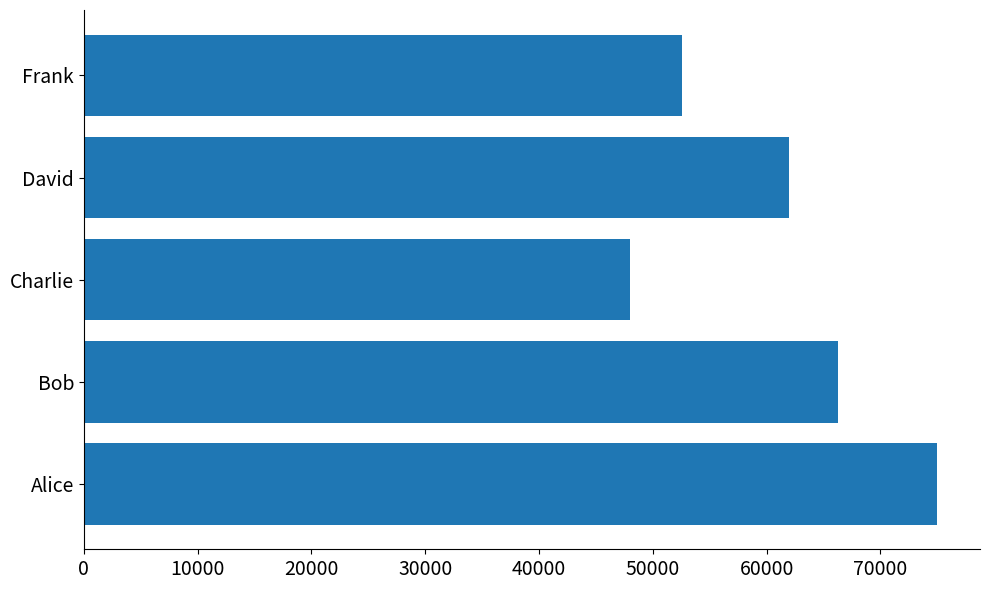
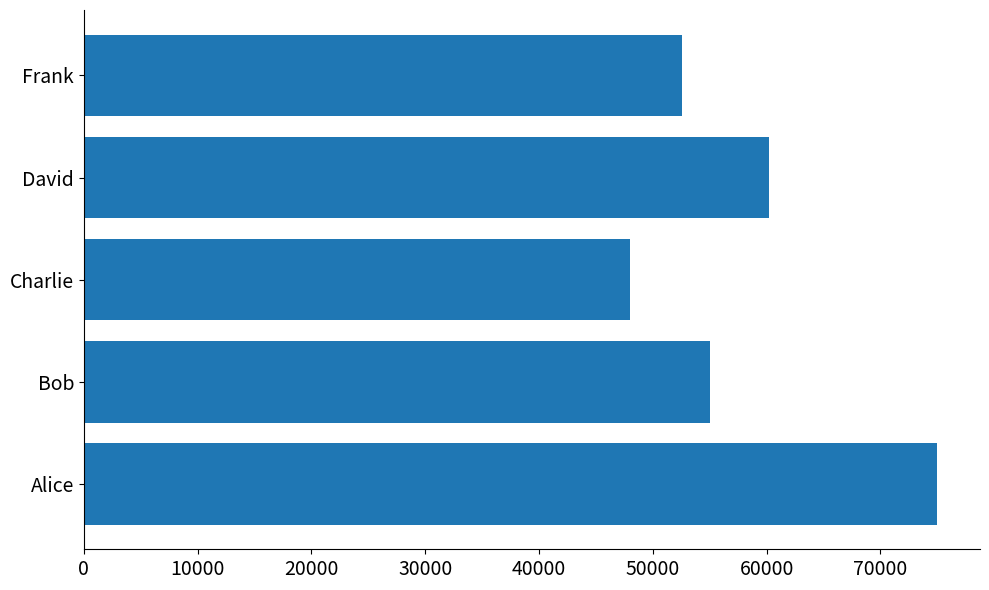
David: 62000 -> 60200
Bob: 66300 -> 55000
